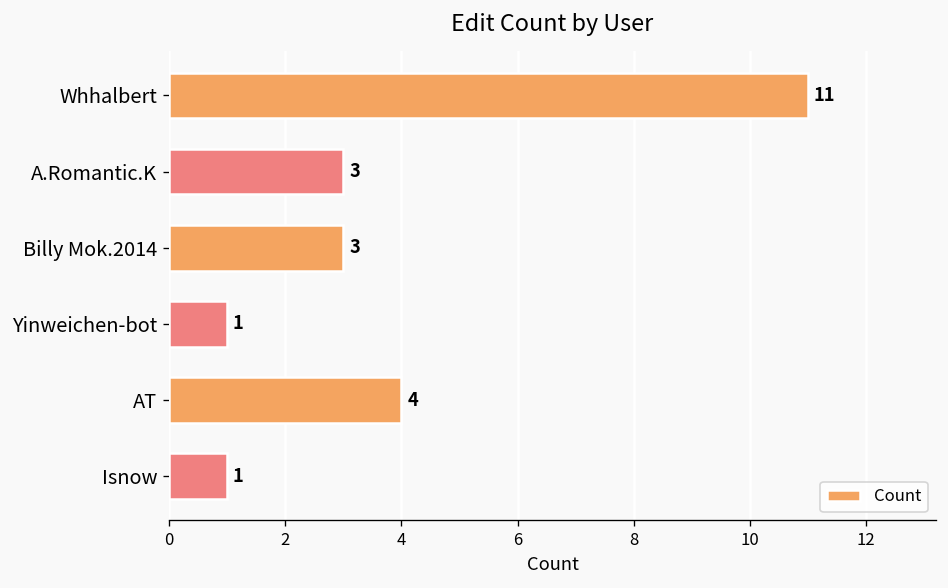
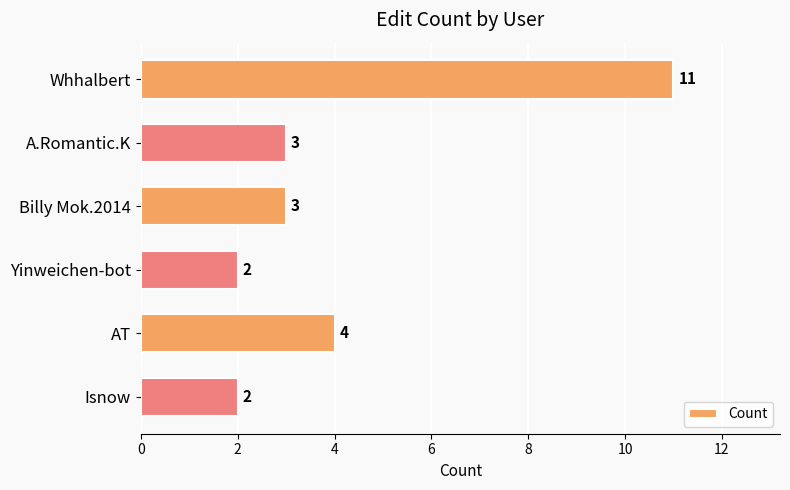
Yinweichen-bot: 1 -> 2
Isnow: 1 -> 2
